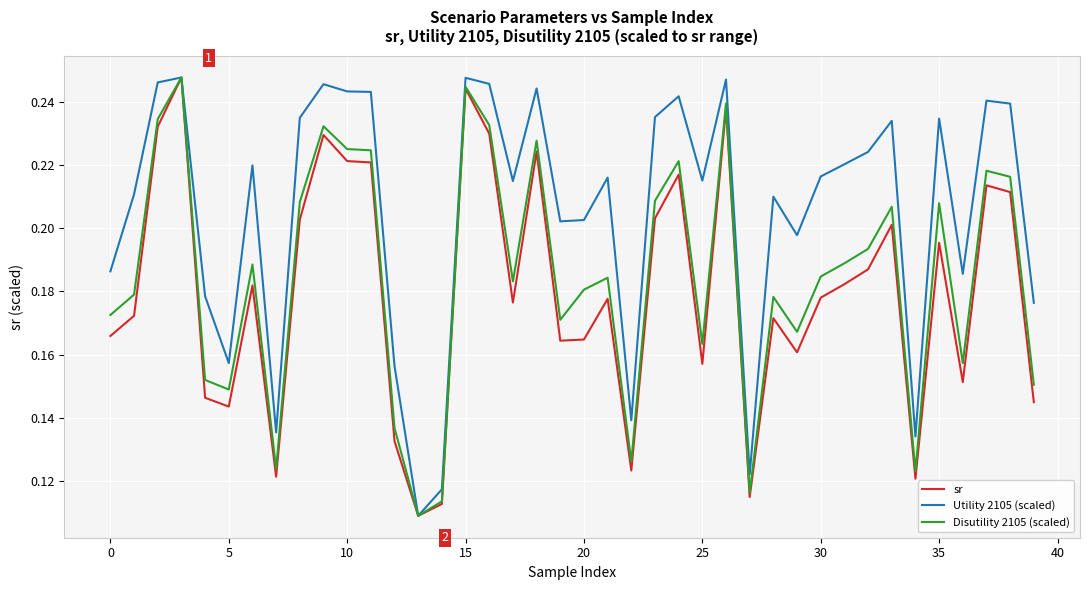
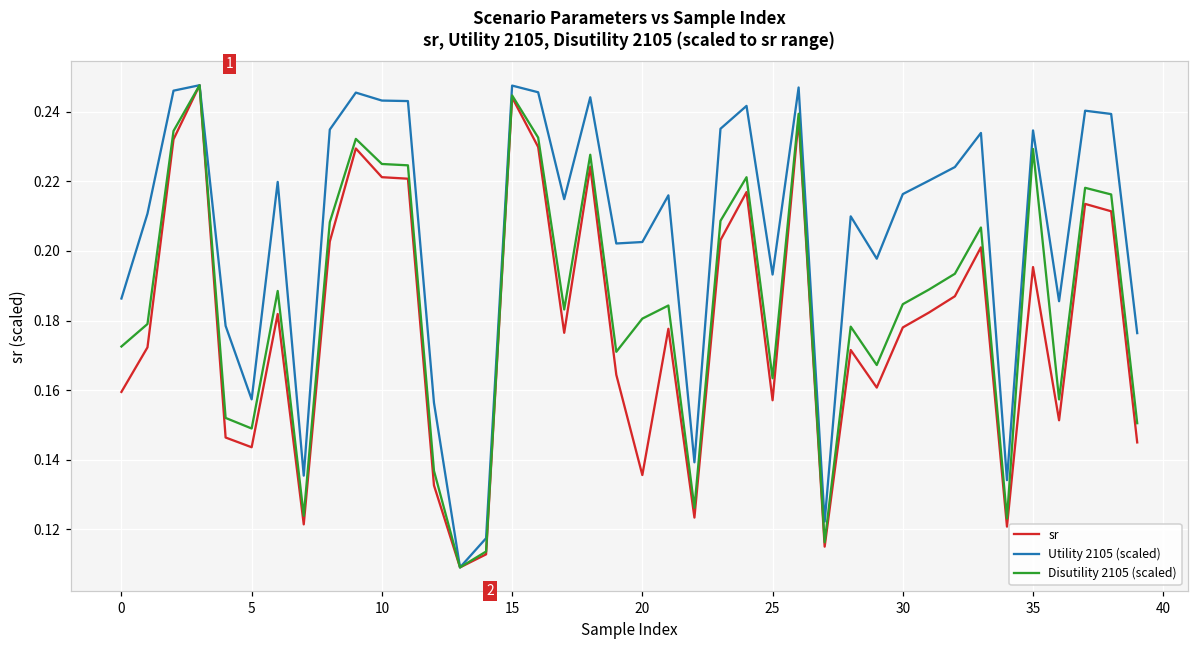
sr, 0: 0.166 -> 0.159
sr, 20: 0.165 -> 0.136
Utility 2105 (scaled), 25: 0.215 -> 0.193
Disutility 2105 (scaled), 35: 0.208 -> 0.229
